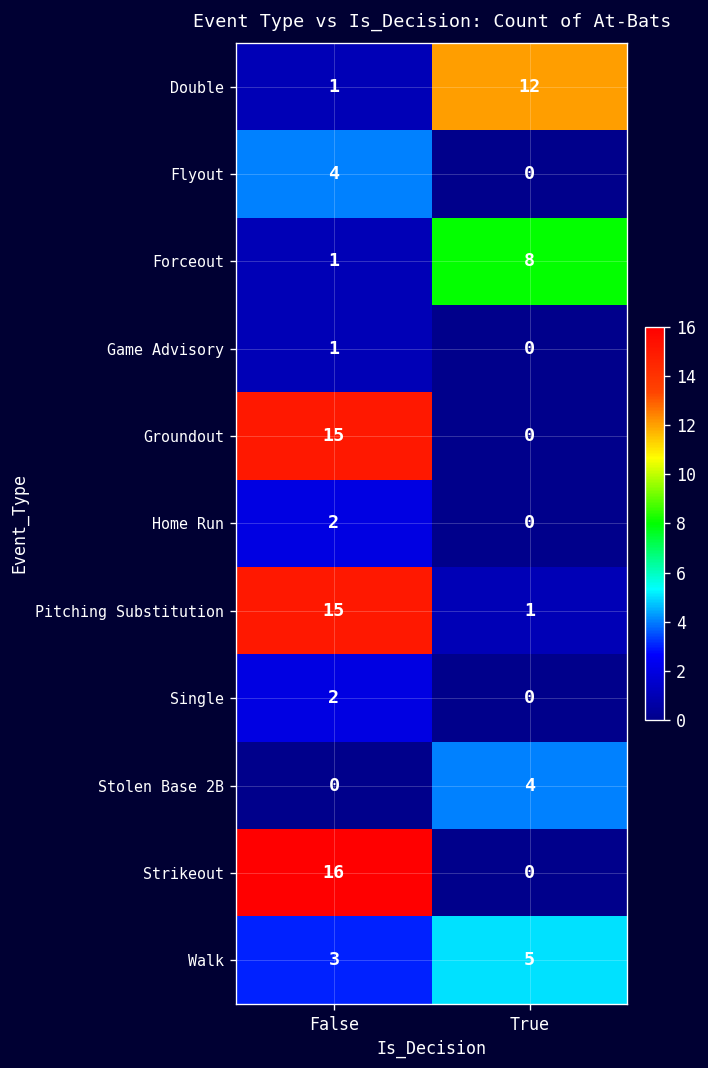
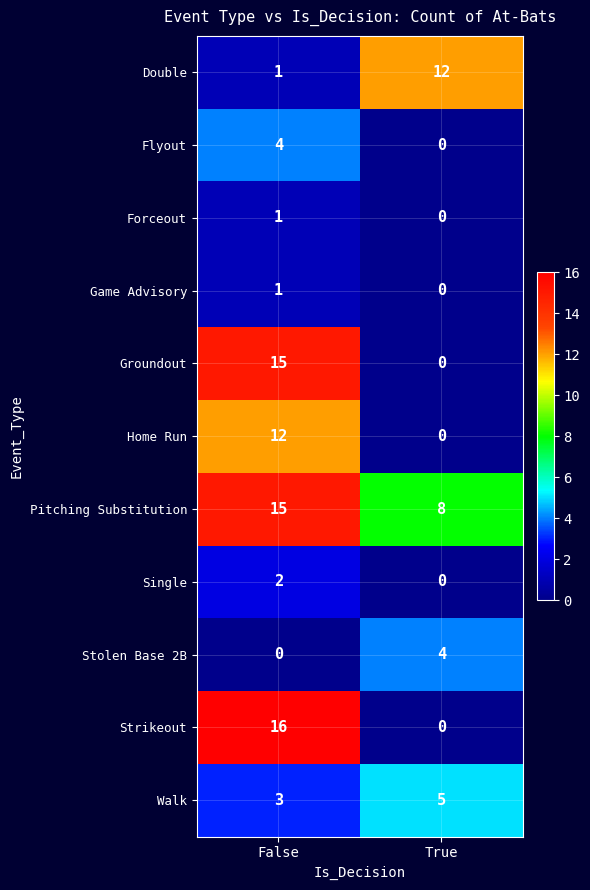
Forceout, True: 8 -> 0
Home Run, False: 2 -> 12
Pitching Substitution, True: 1 -> 8
